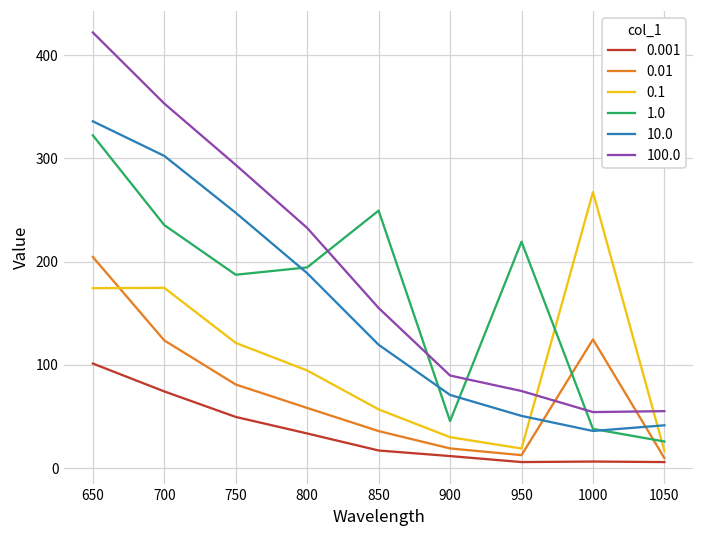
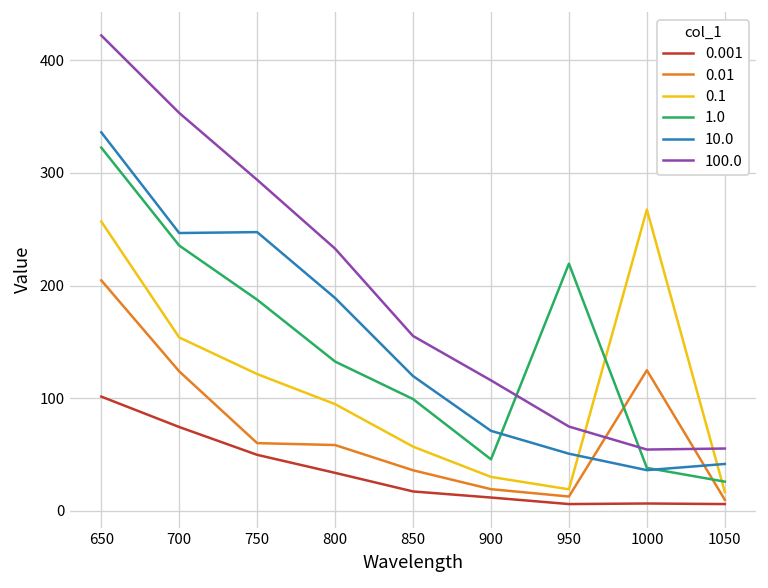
0.1, 650: 170 -> 260
0.1, 700: 170 -> 150
10.0, 700: 300 -> 250
0.01, 750: 80 -> 60
1.0, 800: 190 -> 130
1.0, 850: 250 -> 100
100.0, 900: 90 -> 120
